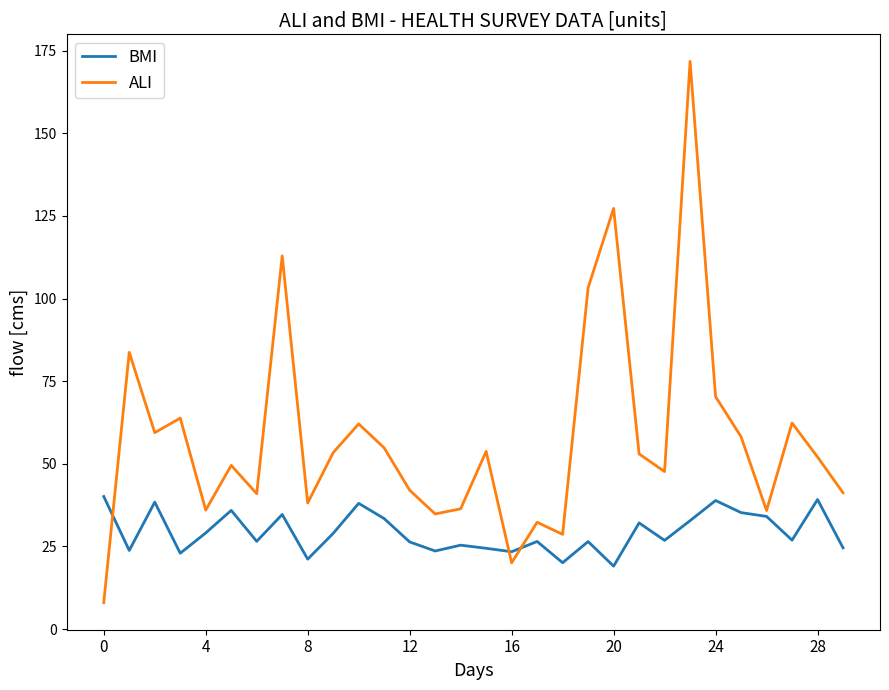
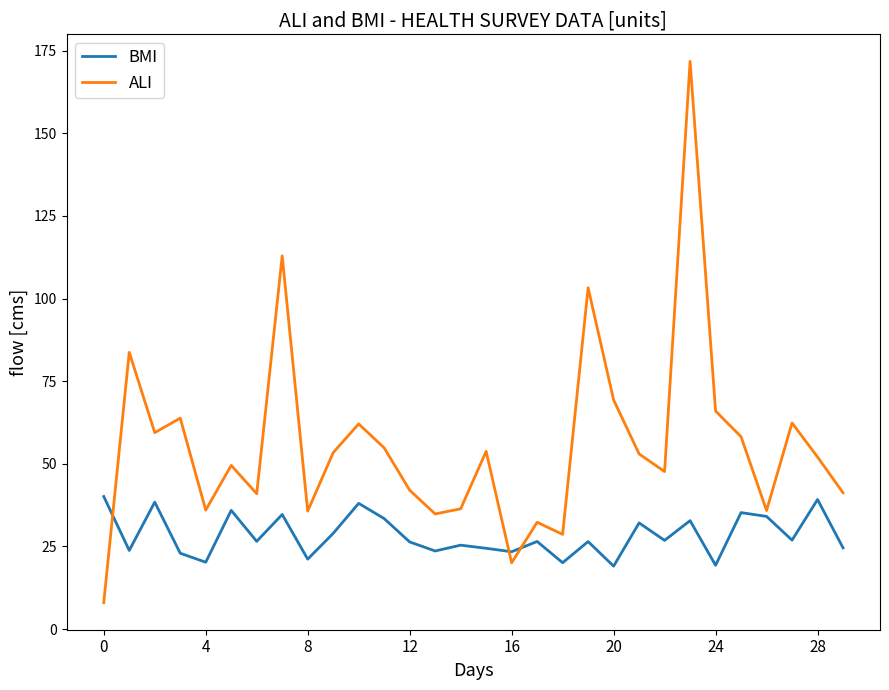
BMI, 4: 29 -> 20
ALI, 8: 38 -> 36
ALI, 20: 127 -> 69
BMI, 24: 39 -> 19
ALI, 24: 70 -> 66
